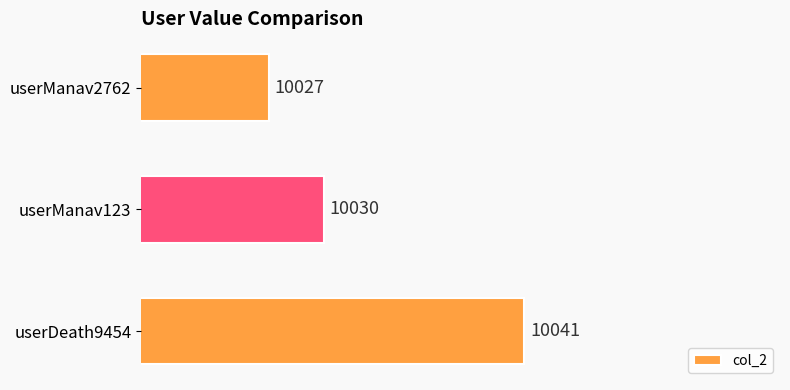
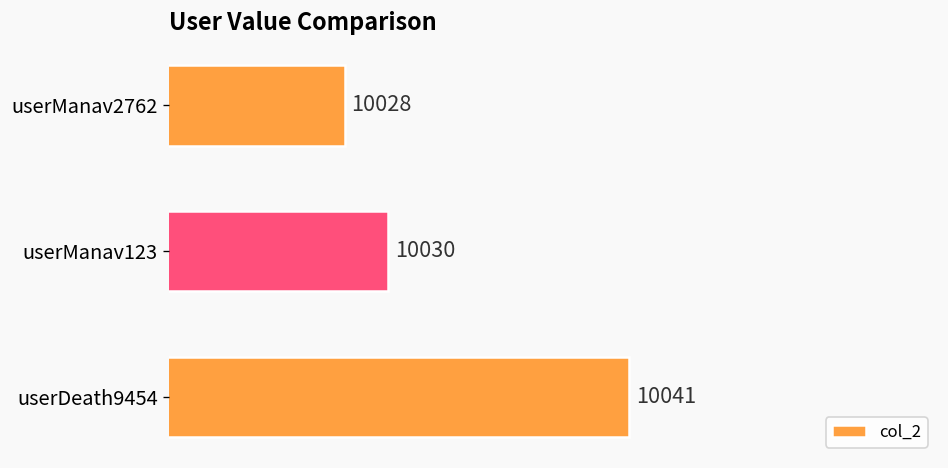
userManav2762: 10027 -> 10028
